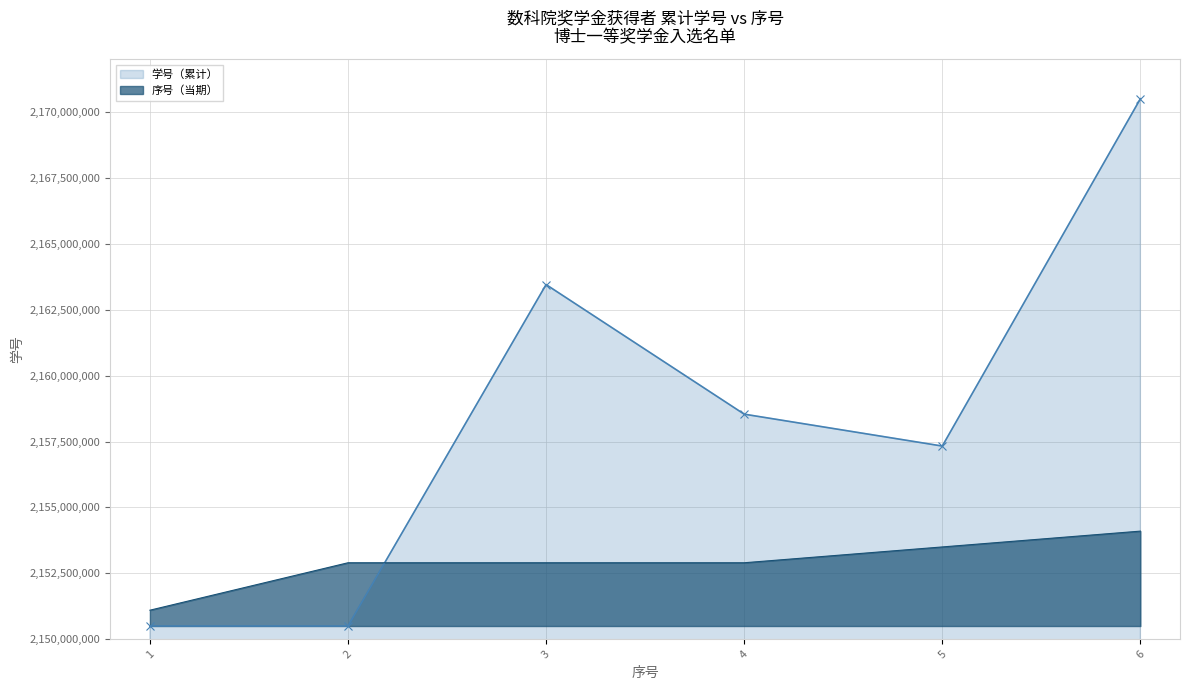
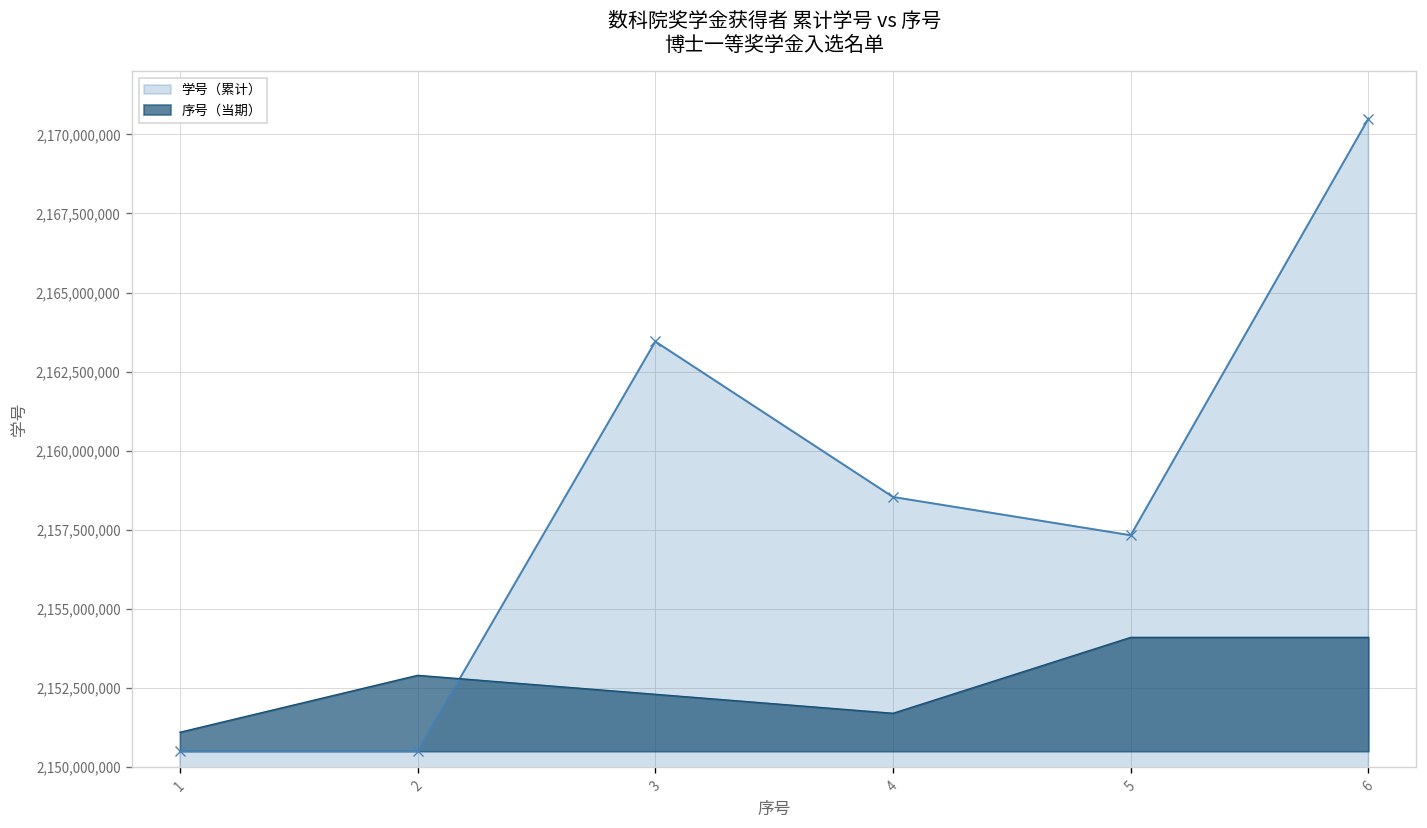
序号（当期）, 3: 2,152,900,000 -> 2,152,300,000
序号（当期）, 4: 2,152,900,000 -> 2,151,700,000
序号（当期）, 5: 2,153,500,000 -> 2,154,100,000
